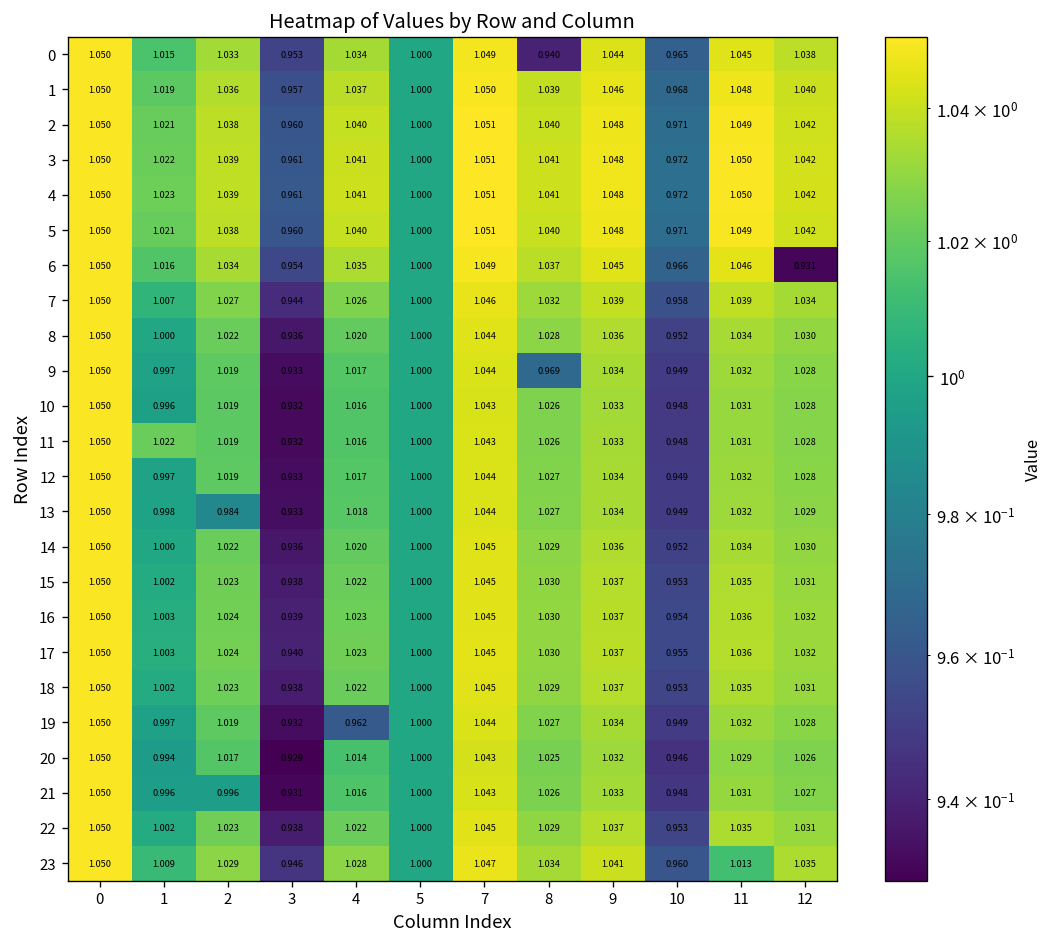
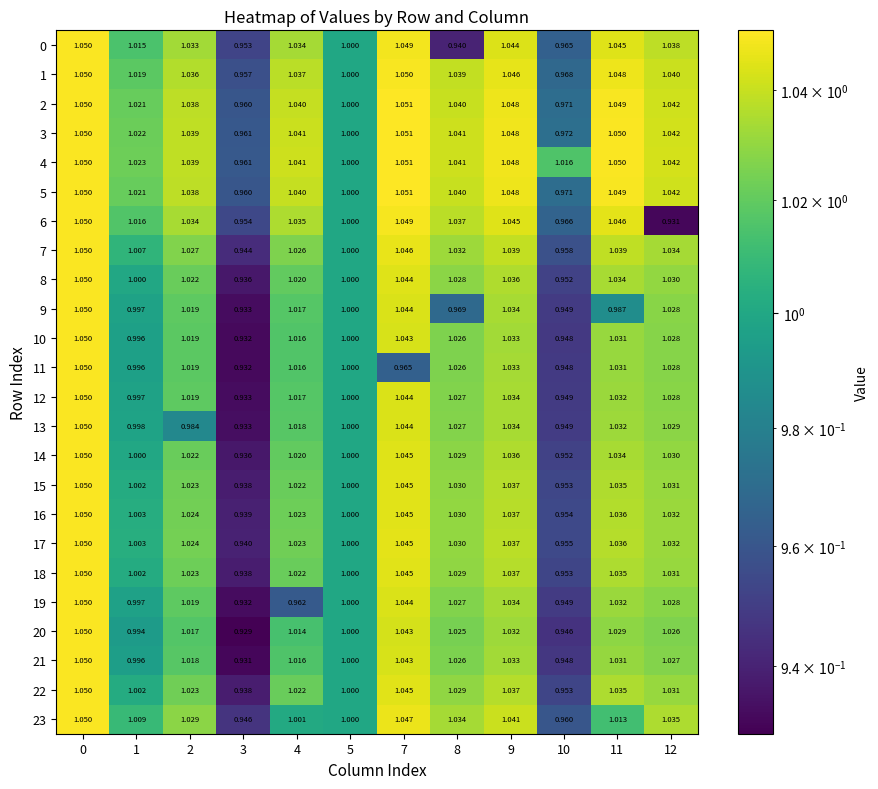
4, 10: 0.972 -> 1.016
9, 11: 1.032 -> 0.987
11, 1: 1.022 -> 0.996
11, 7: 1.043 -> 0.965
21, 2: 0.996 -> 1.018
23, 4: 1.028 -> 1.001
